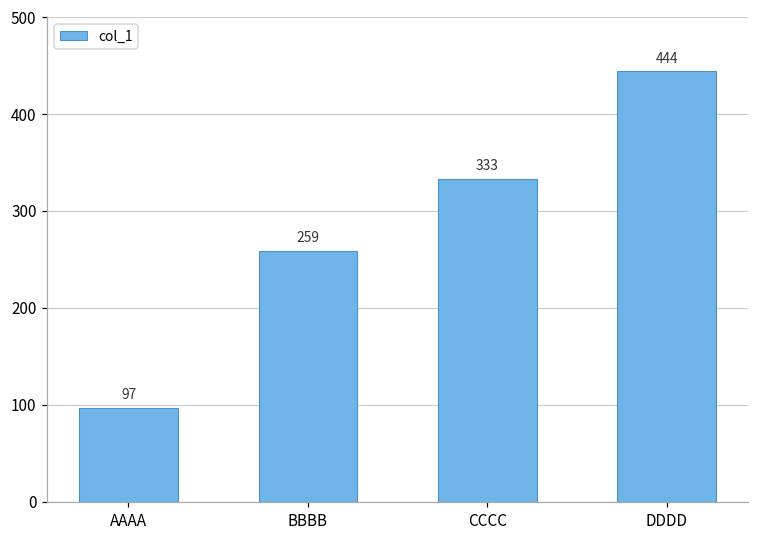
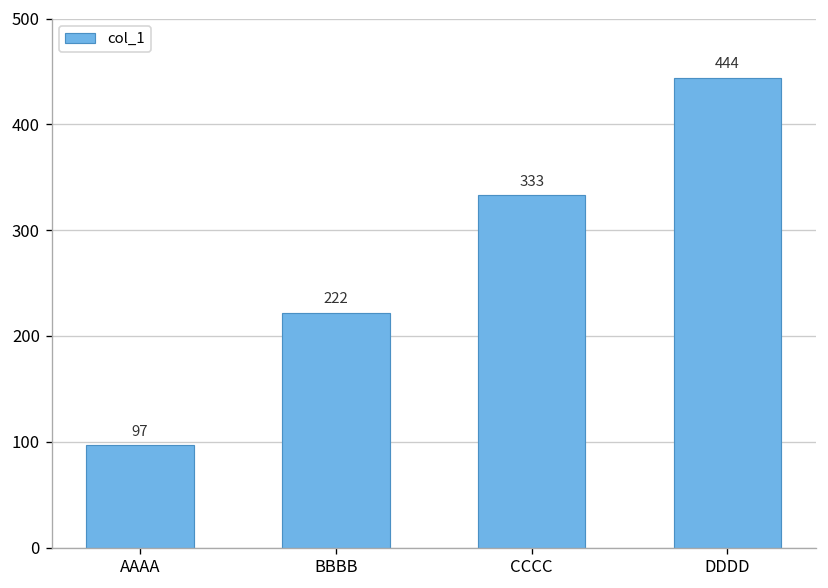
BBBB: 259 -> 222
